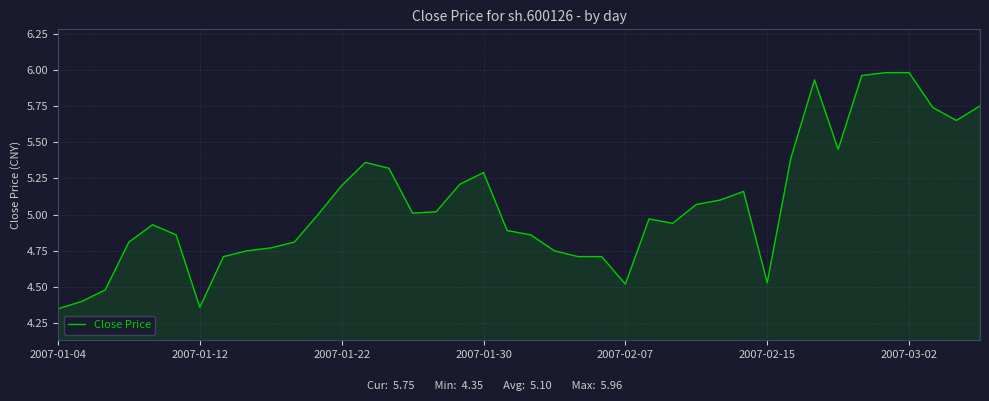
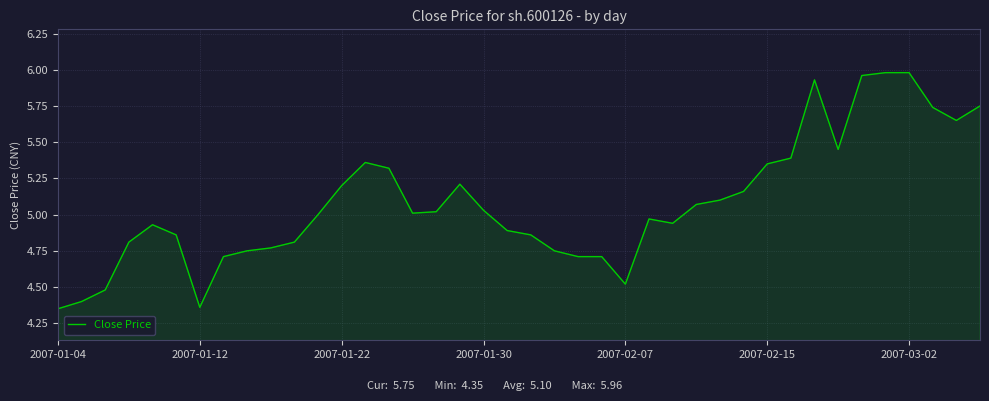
2007-01-30: 5.29 -> 5.03
2007-02-15: 4.53 -> 5.35
